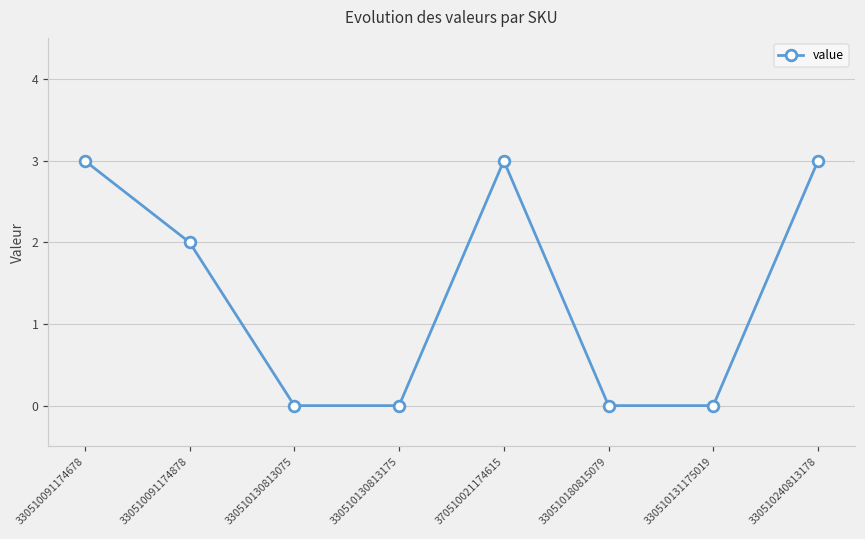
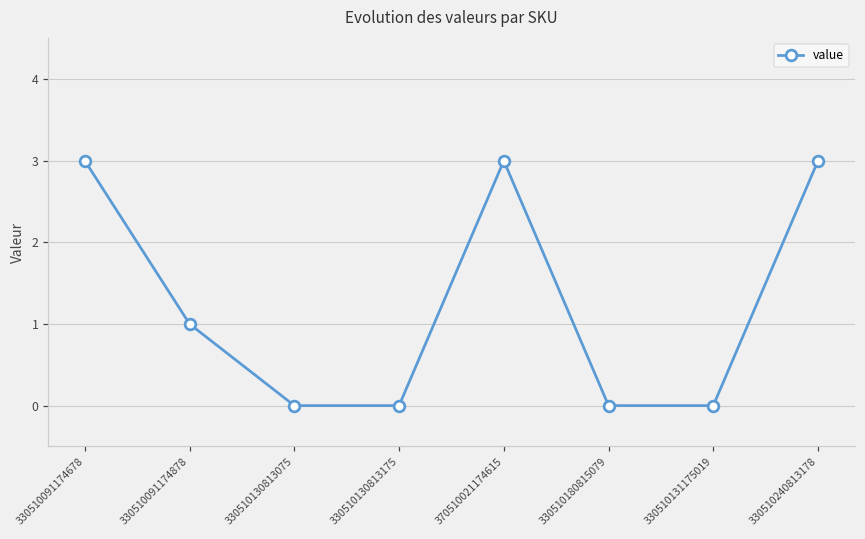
330510091174878: 2 -> 1
